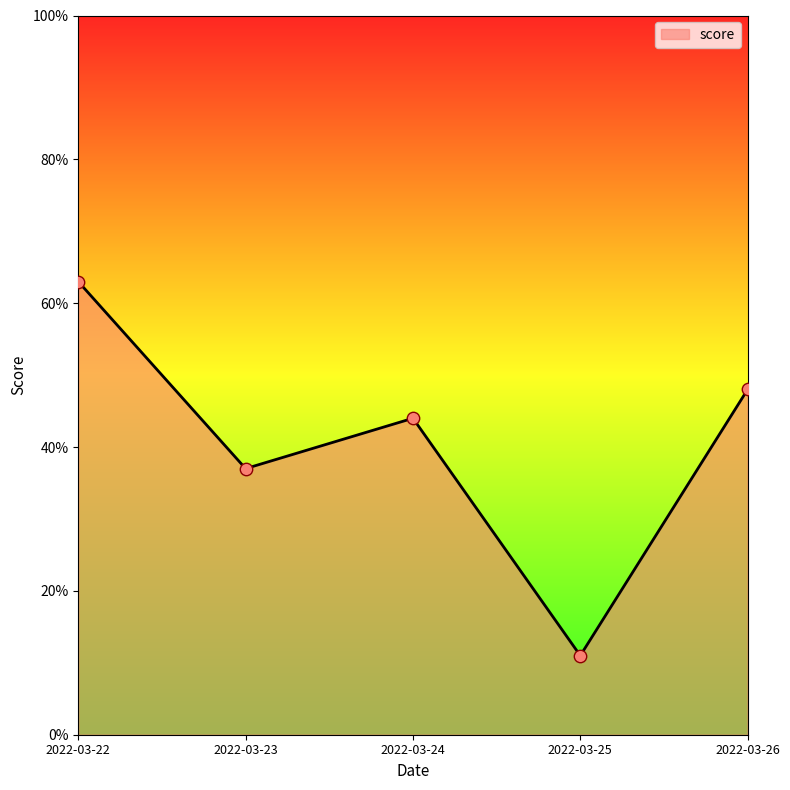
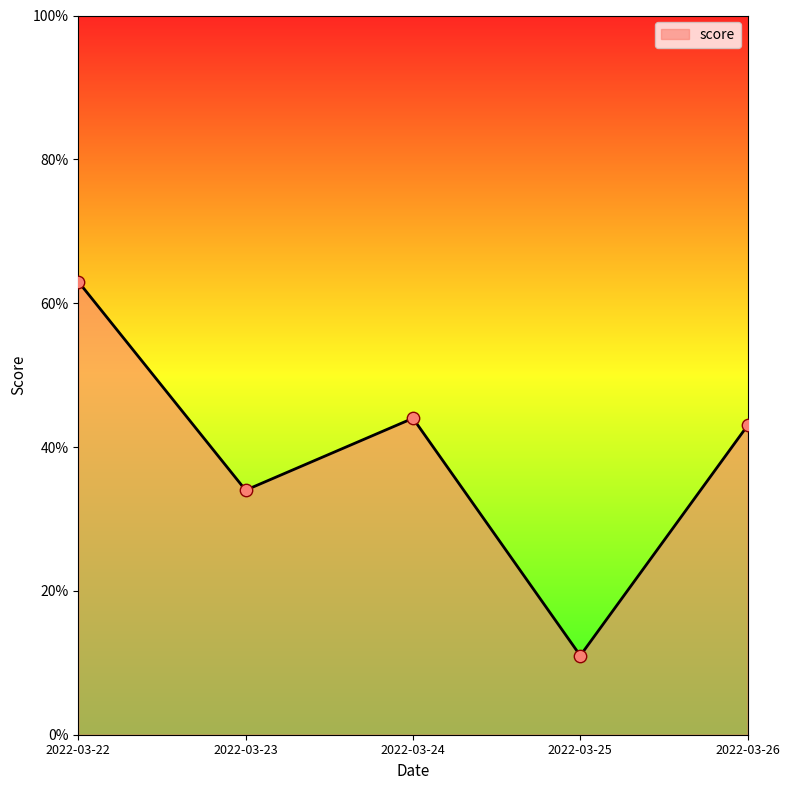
2022-03-23: 37% -> 34%
2022-03-26: 48% -> 43%
